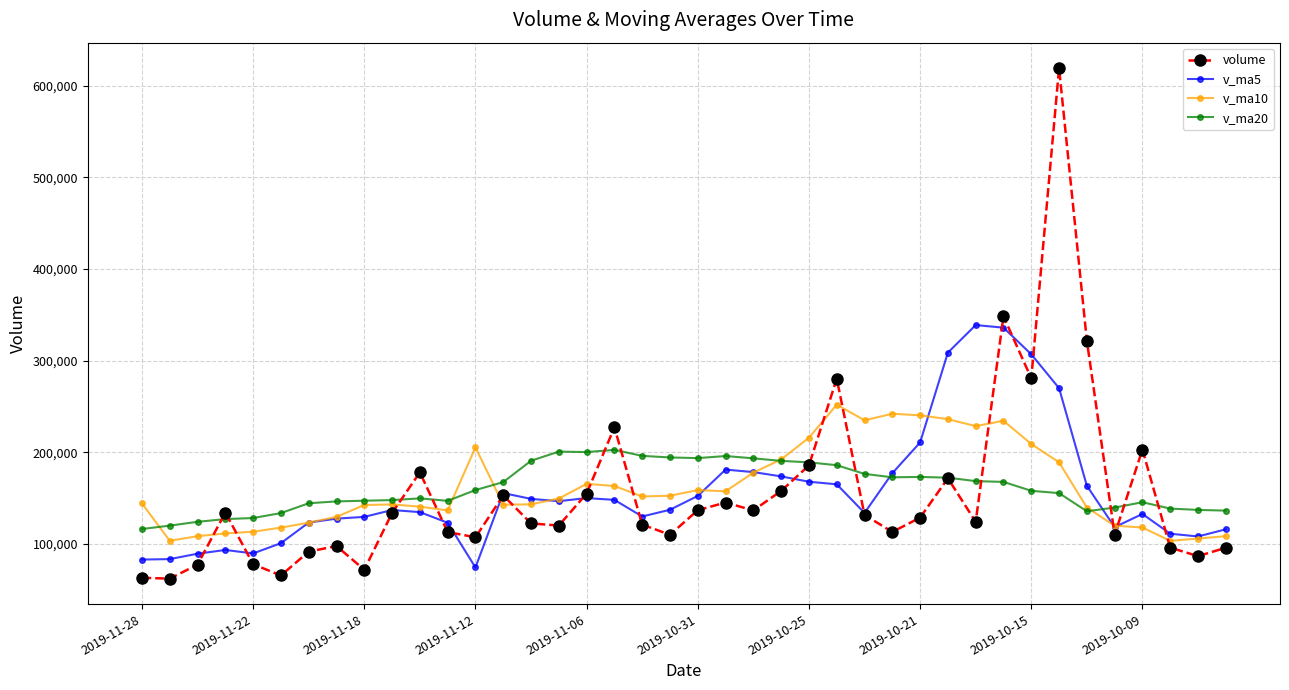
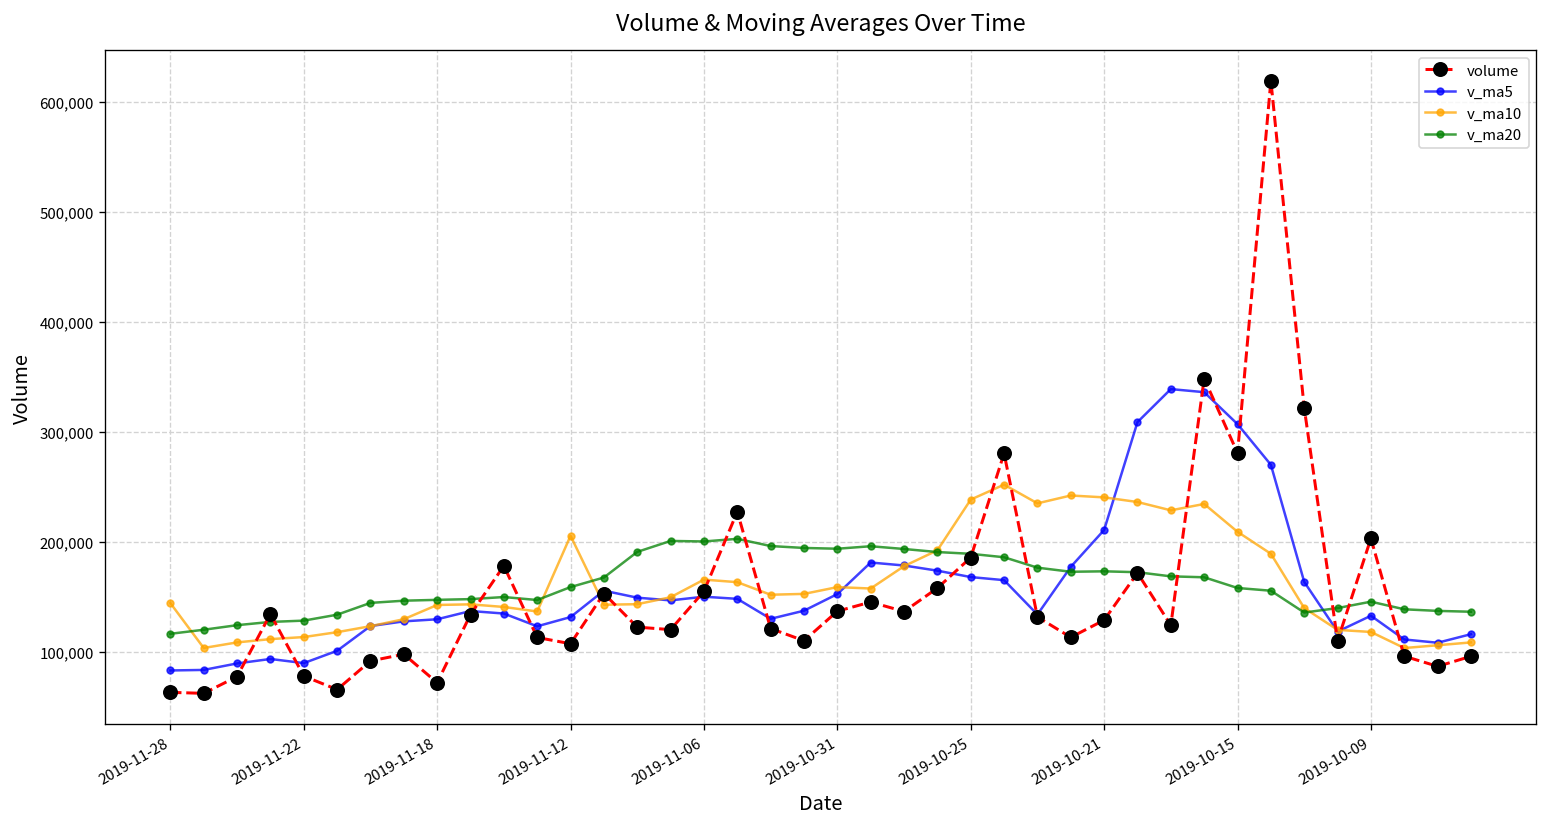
v_ma5, 2019-11-12: 70,000 -> 130,000
v_ma10, 2019-10-25: 220,000 -> 240,000
